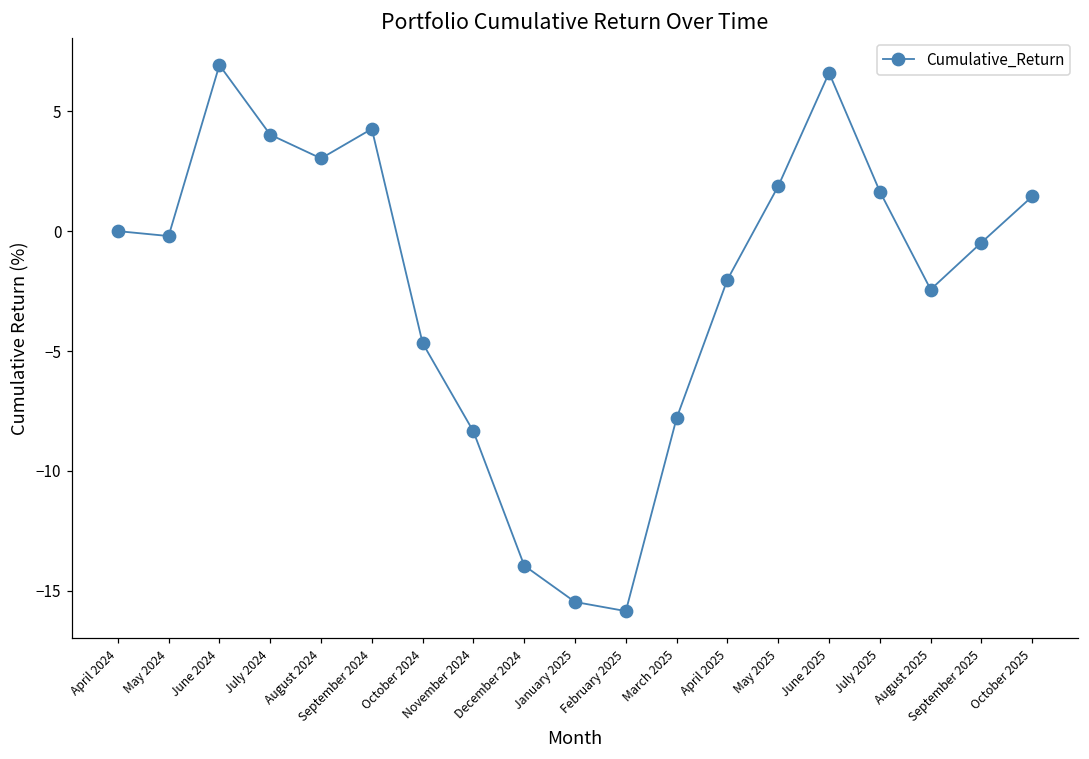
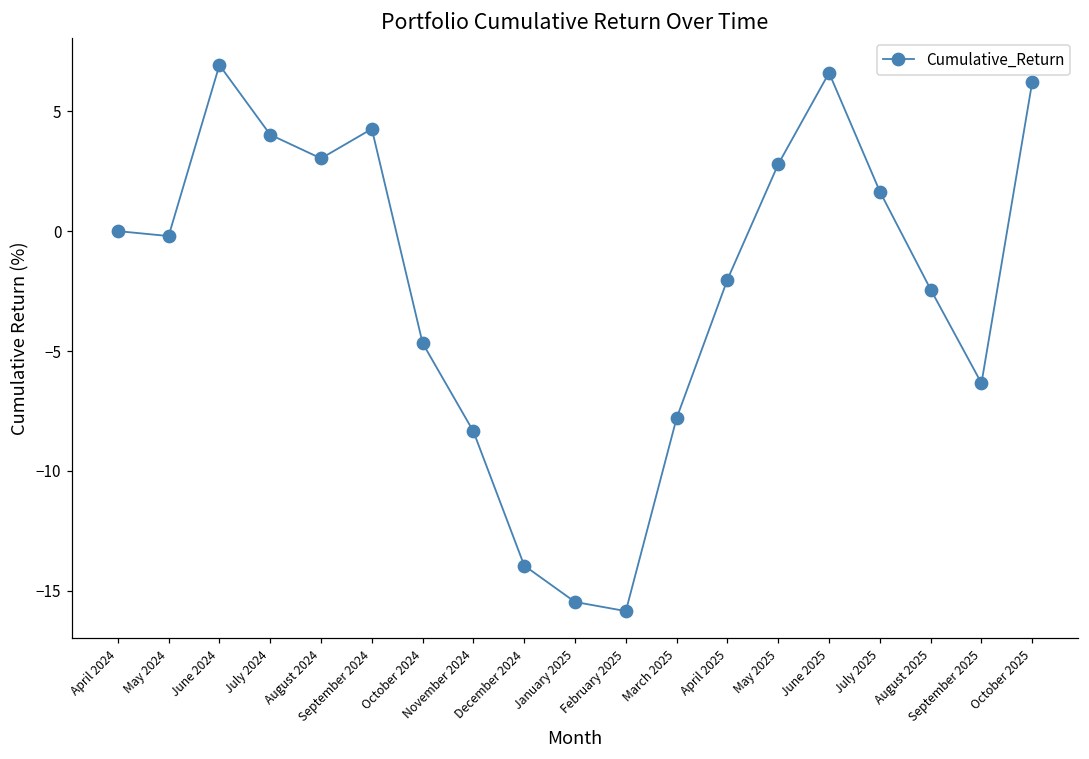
May 2025: 1.9 -> 2.8
September 2025: -0.5 -> -6.3
October 2025: 1.4 -> 6.2
